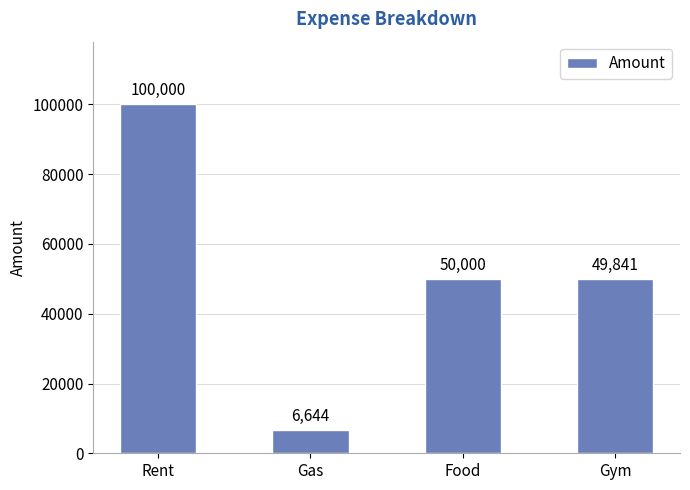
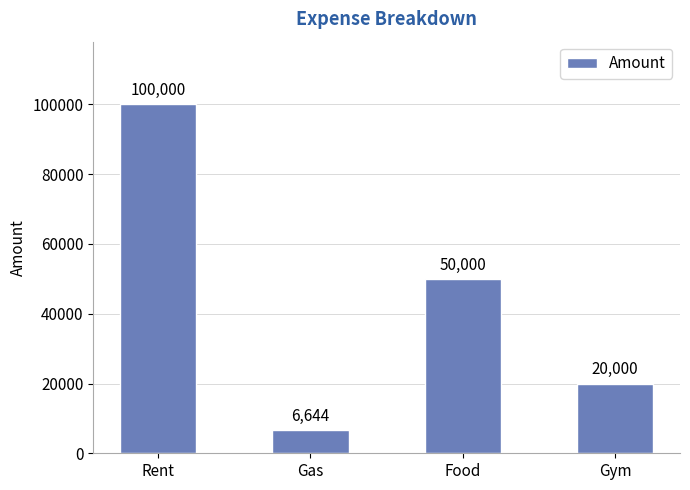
Gym: 49,841 -> 20,000
